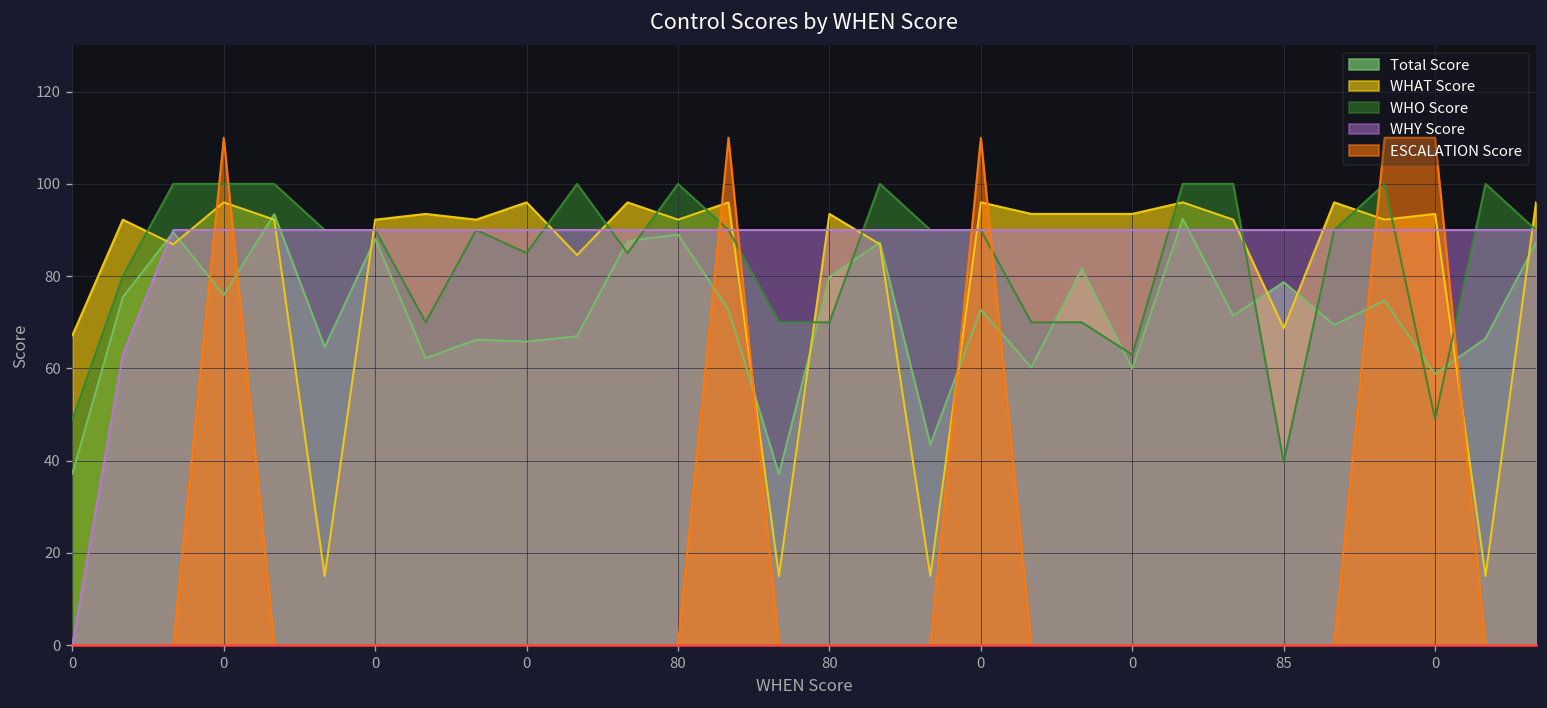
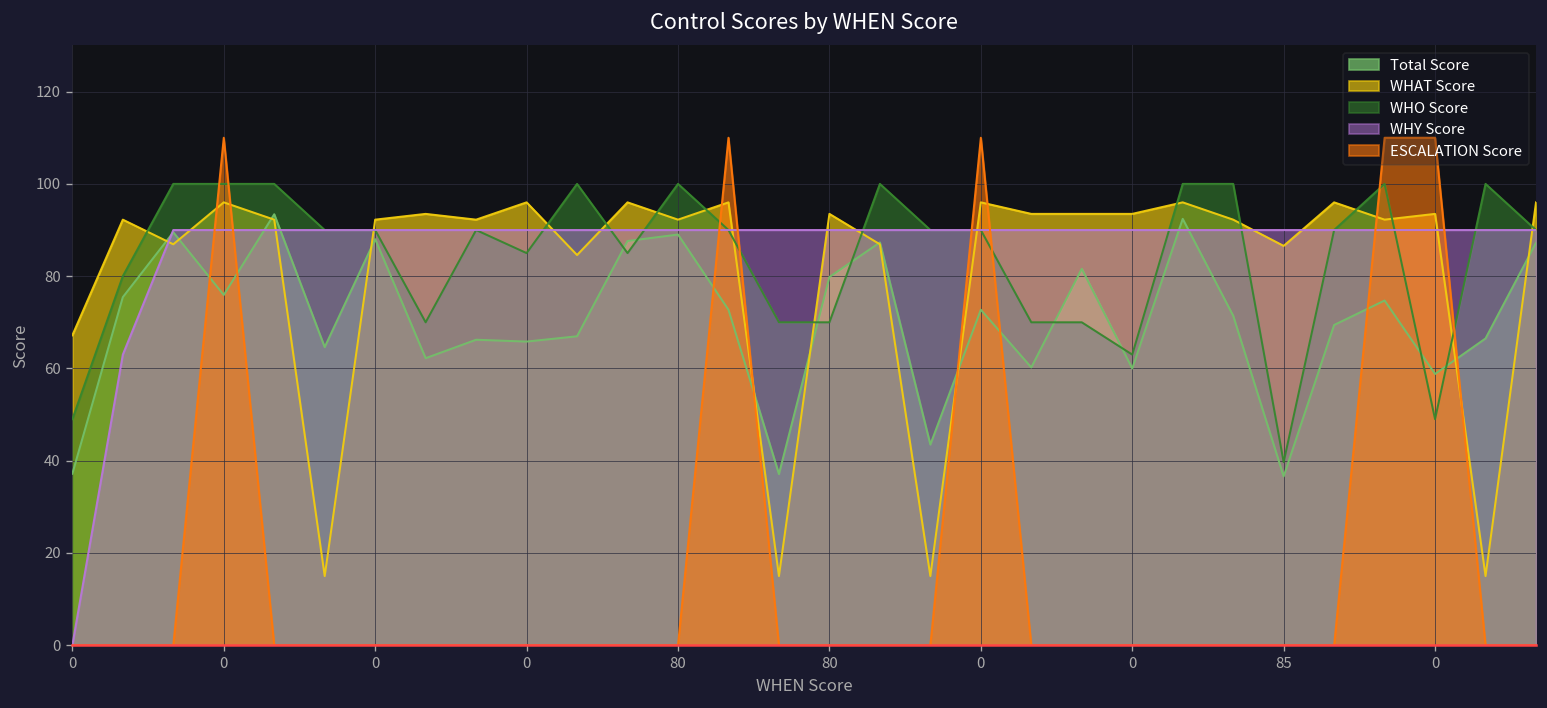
Total Score, 85: 79 -> 37
WHAT Score, 85: 69 -> 87
